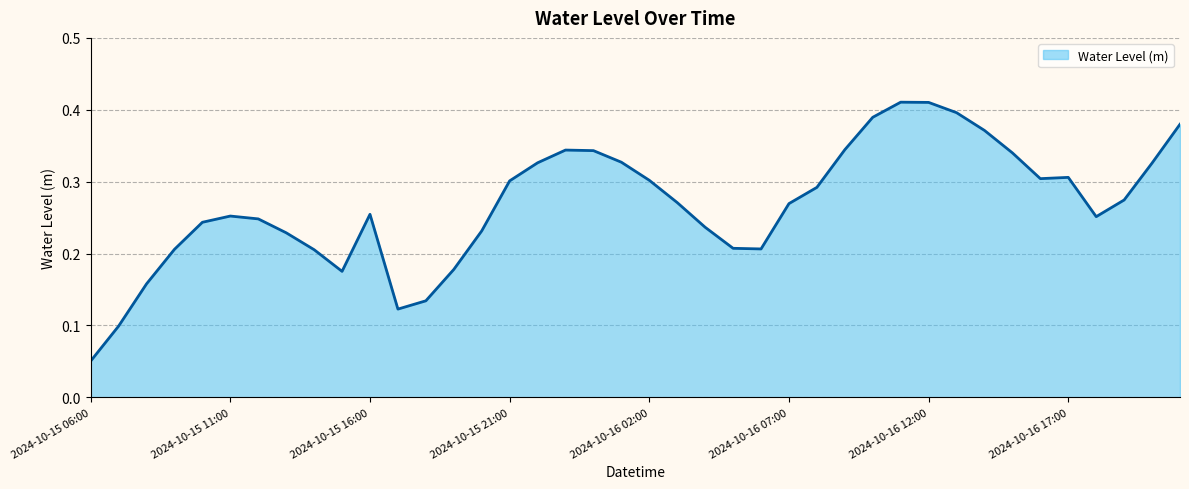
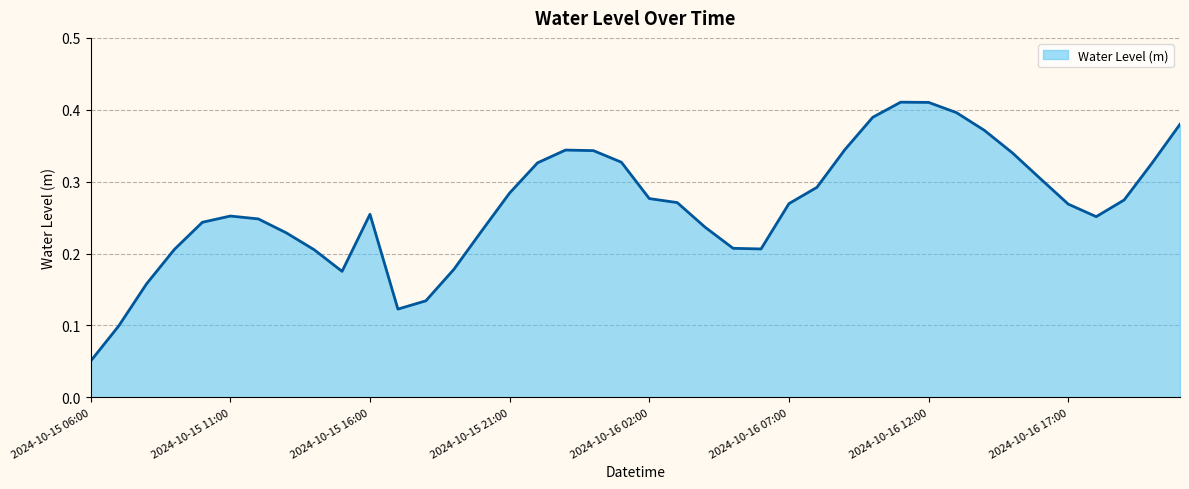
2024-10-15 21:00: 0.30 -> 0.28
2024-10-16 02:00: 0.30 -> 0.28
2024-10-16 17:00: 0.31 -> 0.27
